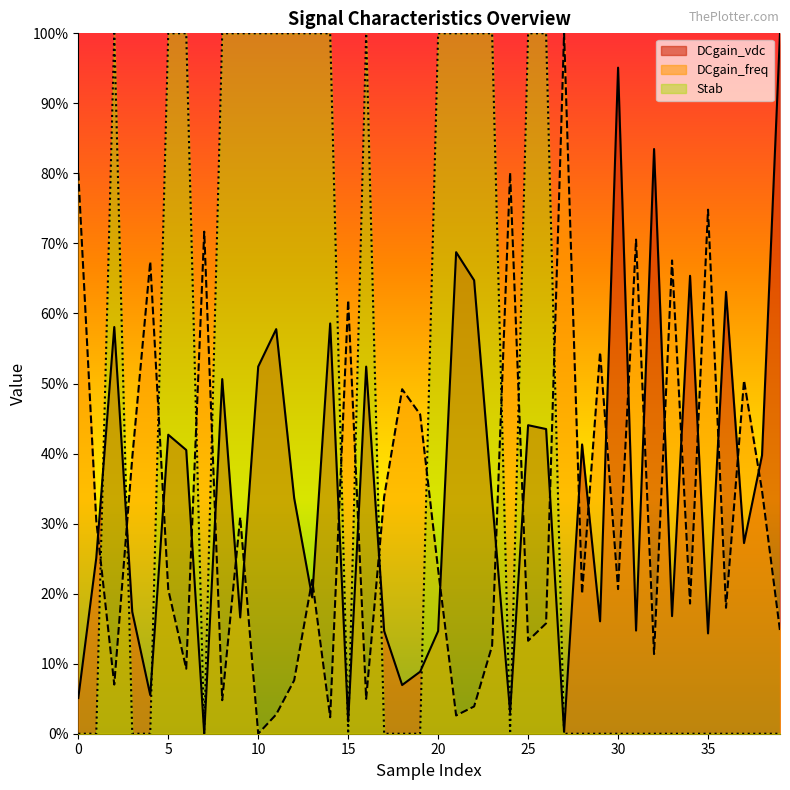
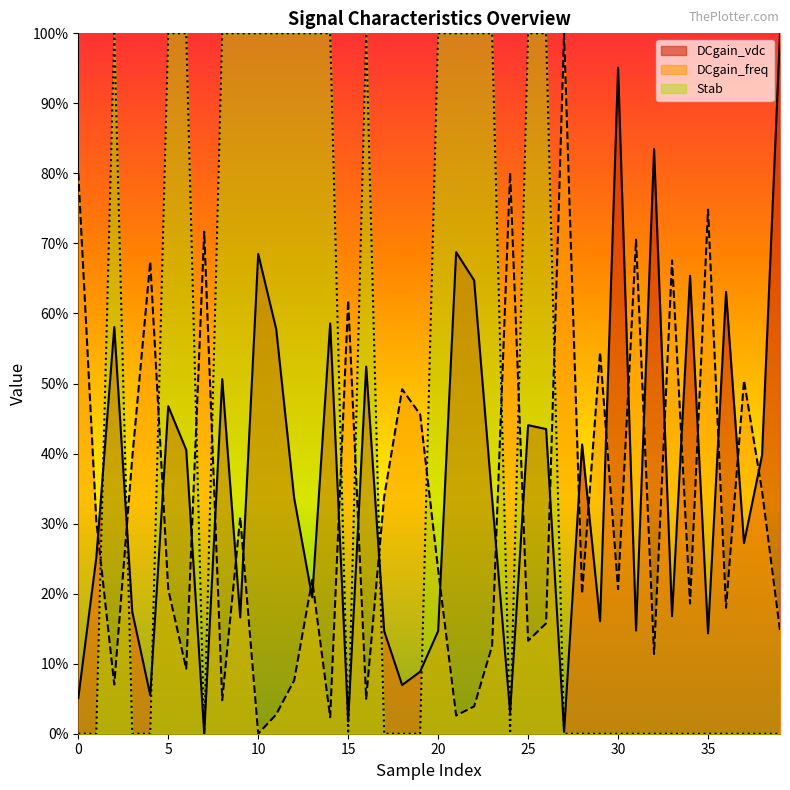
DCgain_vdc, 5: 43% -> 47%
DCgain_vdc, 10: 52% -> 68%
